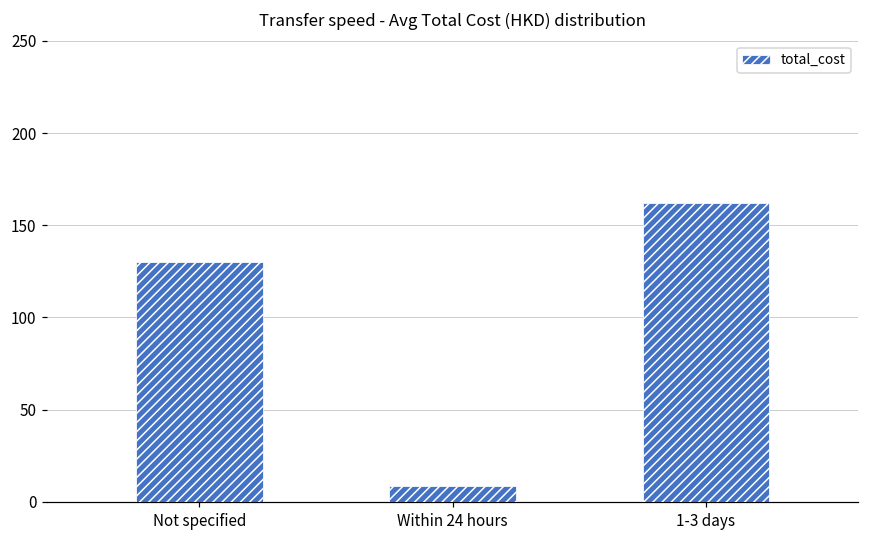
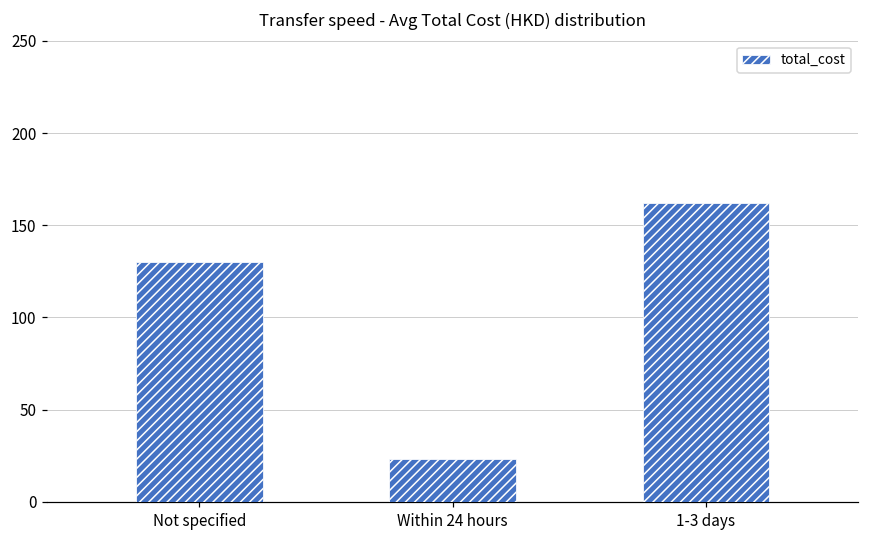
Within 24 hours: 9 -> 23
